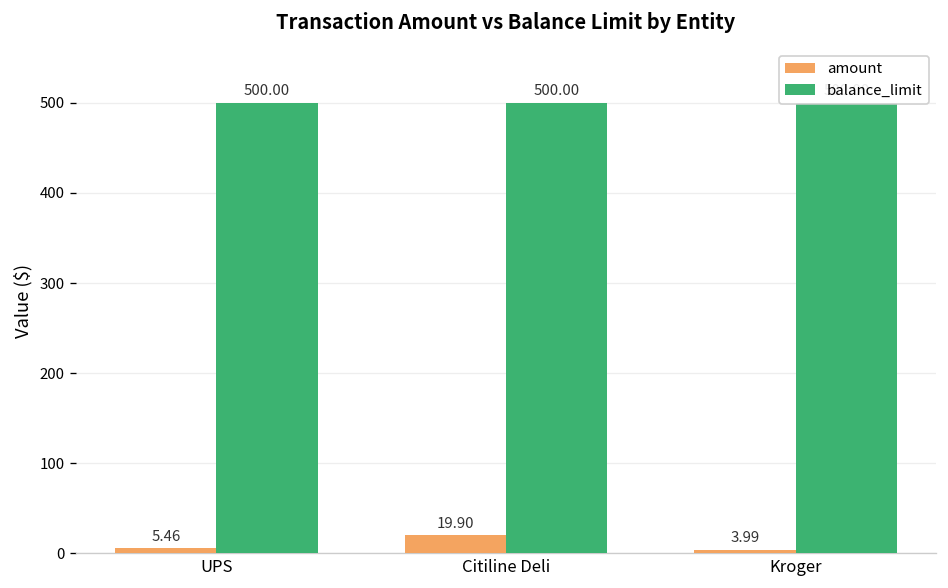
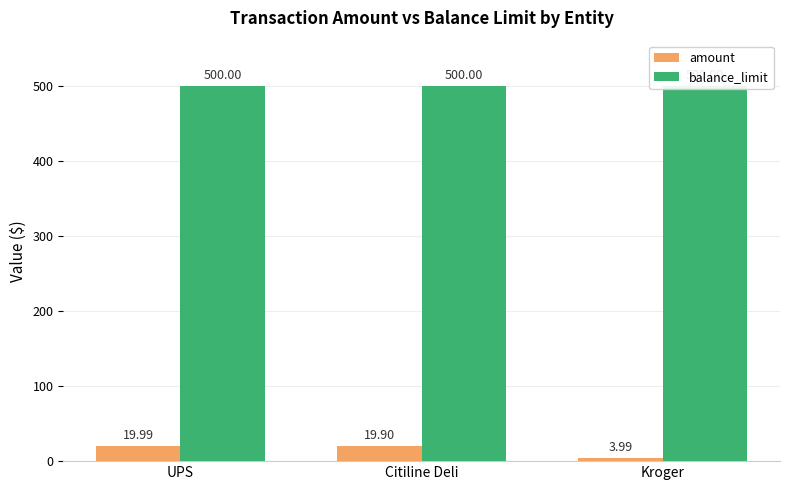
amount, UPS: 5.46 -> 19.99
